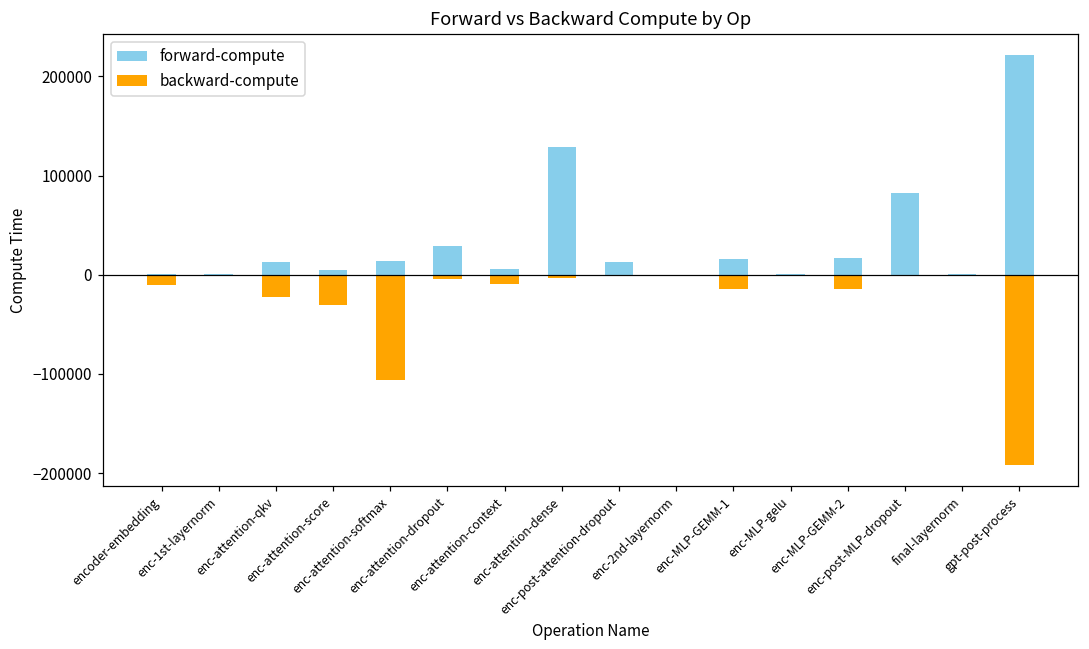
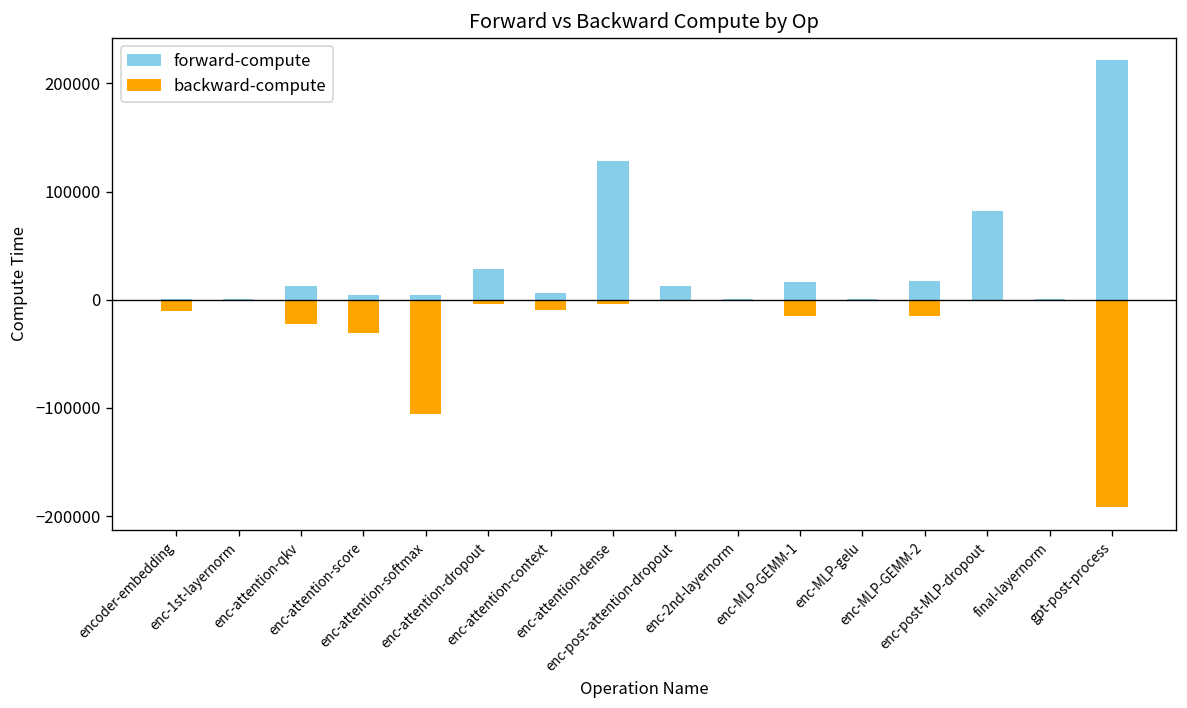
forward-compute, enc-attention-softmax: 10000 -> 0
